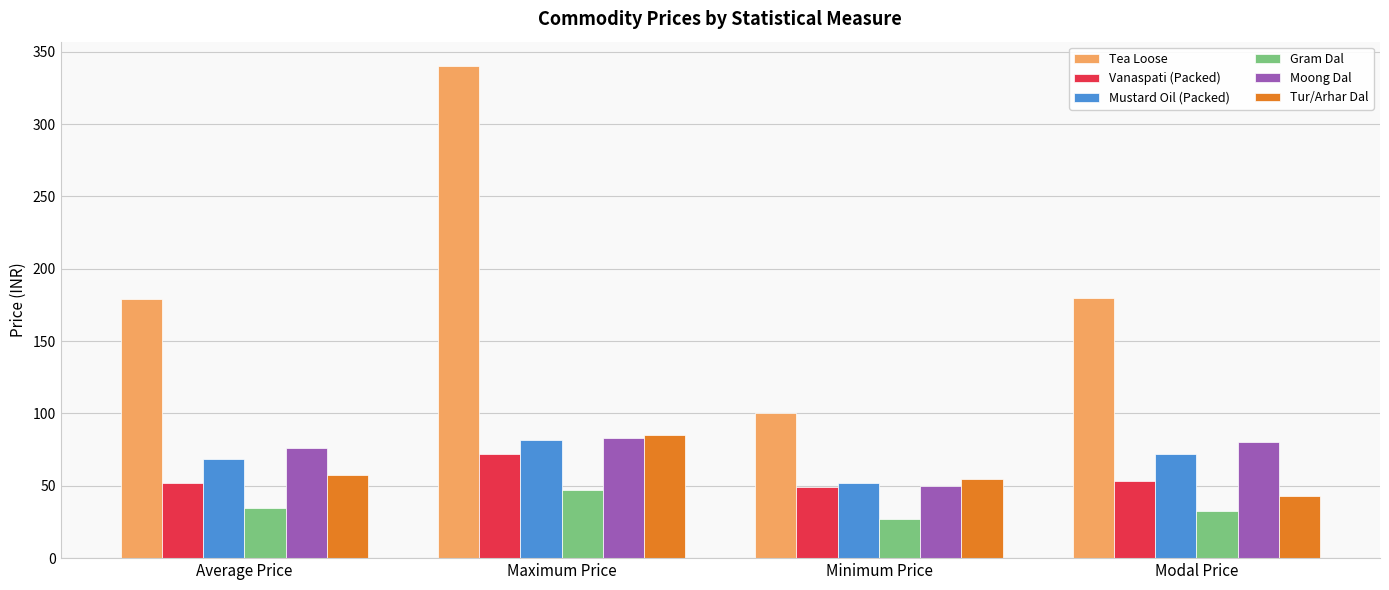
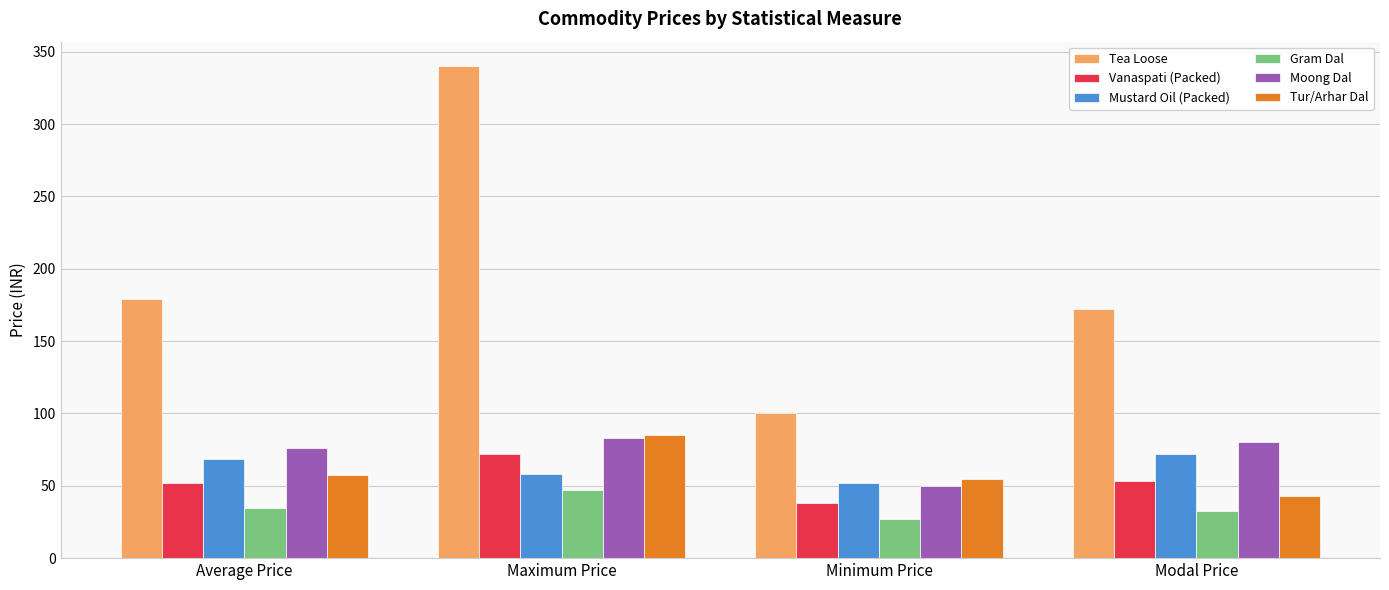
Mustard Oil (Packed), Maximum Price: 82 -> 58
Vanaspati (Packed), Minimum Price: 49 -> 38
Tea Loose, Modal Price: 180 -> 172
